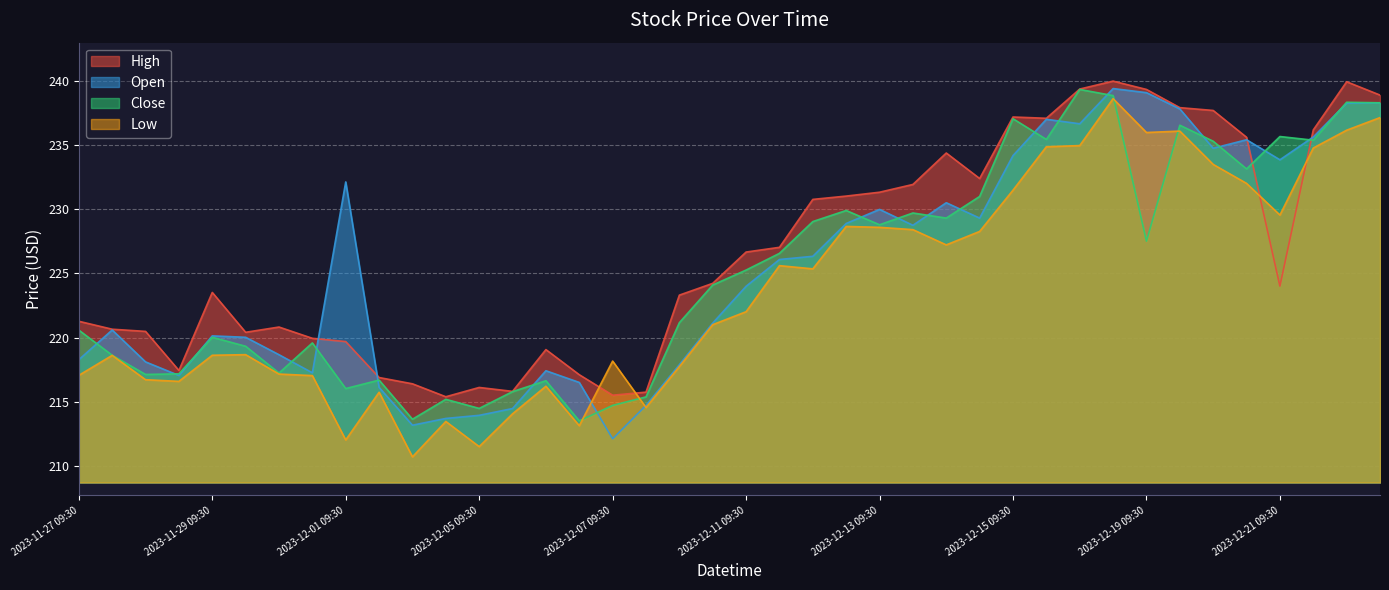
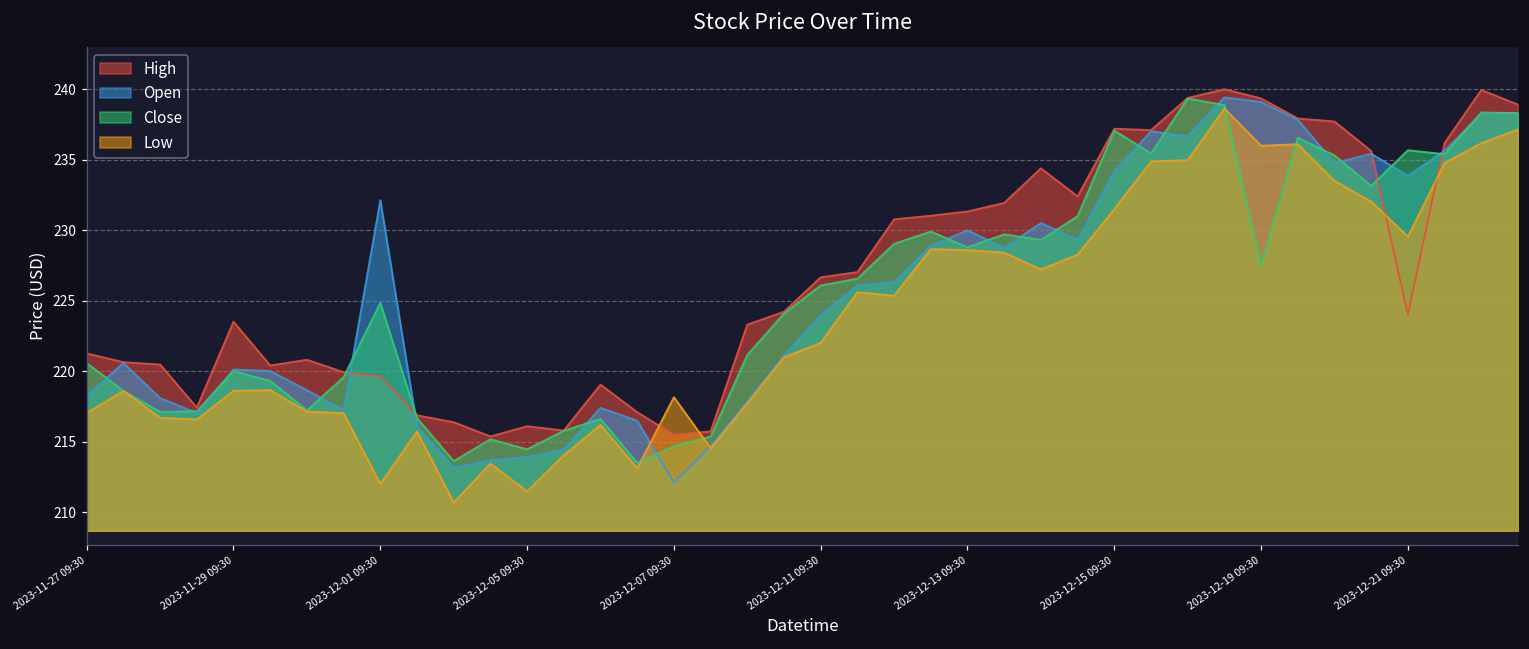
Close, 2023-12-01 09:30: 216.0 -> 224.9
Close, 2023-12-11 09:30: 225.3 -> 226.1
